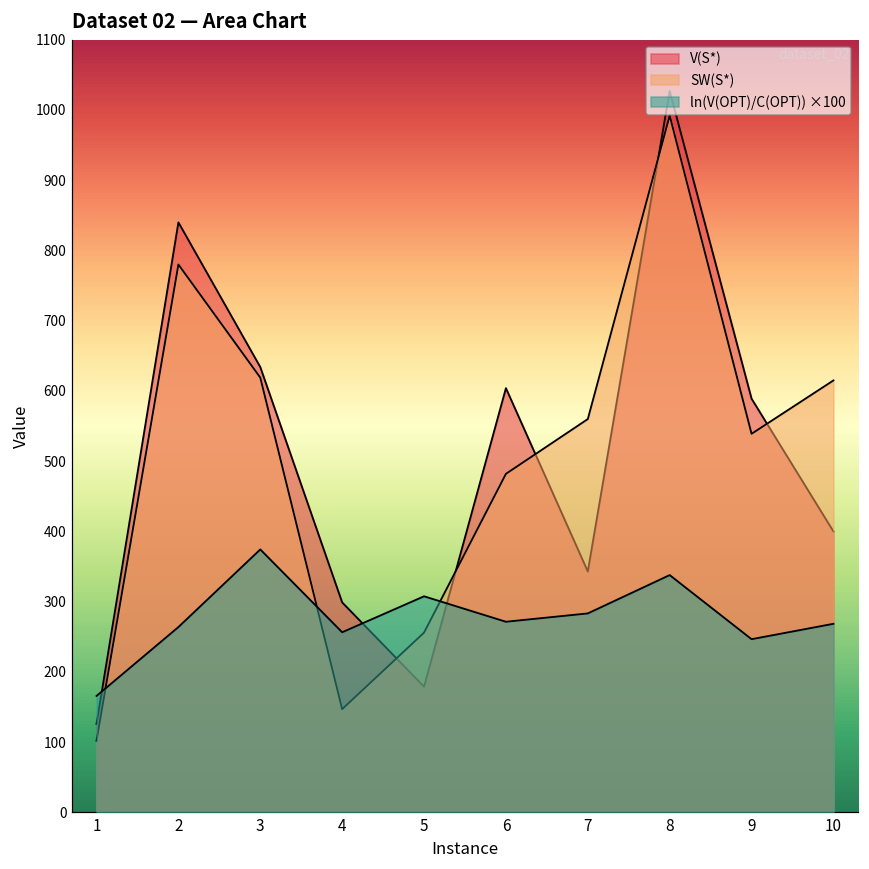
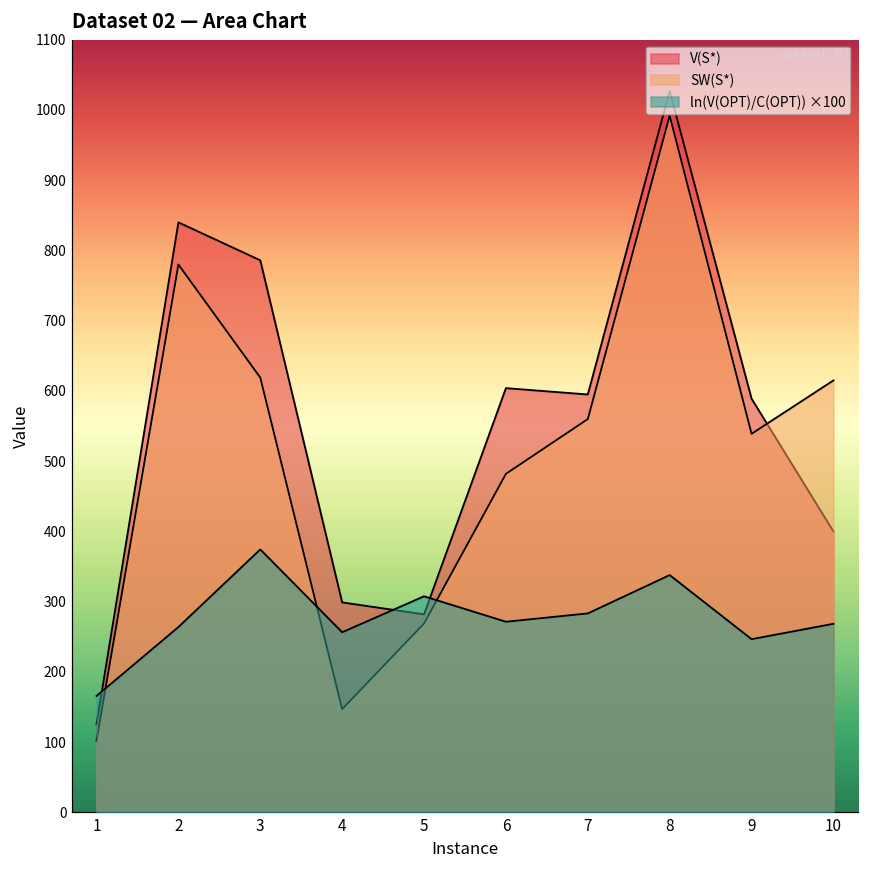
V(S*), 3: 630 -> 790
V(S*), 5: 180 -> 280
SW(S*), 5: 260 -> 270
V(S*), 7: 340 -> 600
